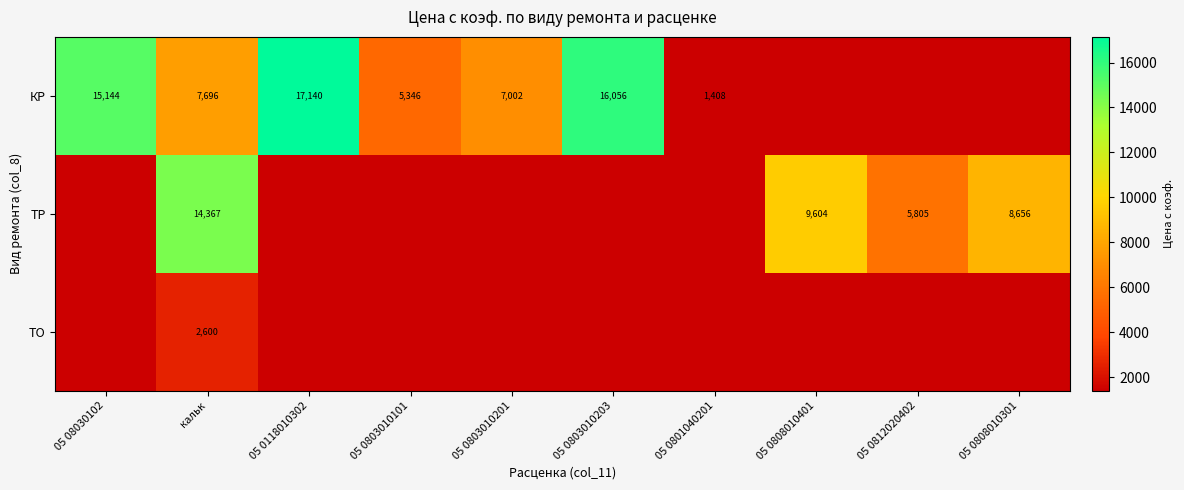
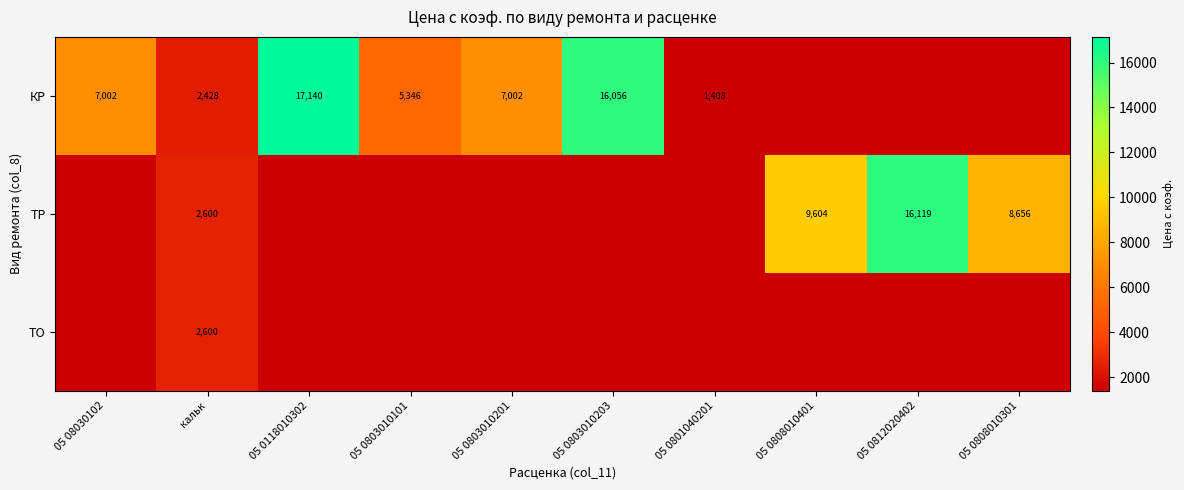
КР, 05 08030102: 15,144 -> 7,002
КР, кальк: 7,696 -> 2,428
ТР, кальк: 14,367 -> 2,600
ТР, 05 0812020402: 5,805 -> 16,119
